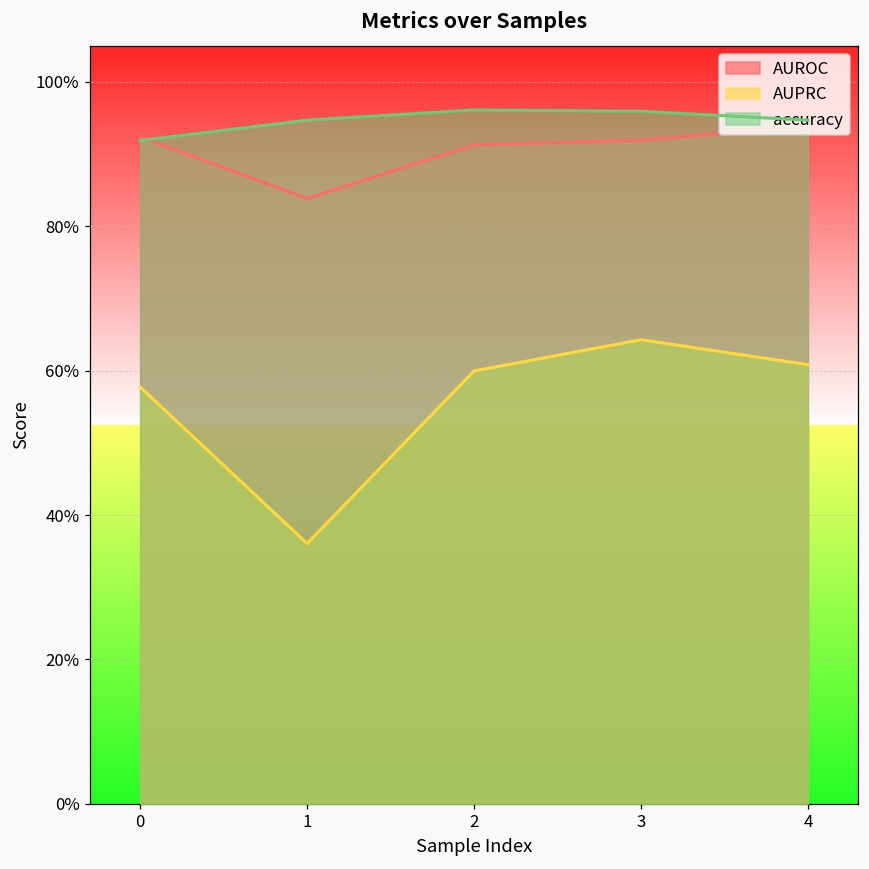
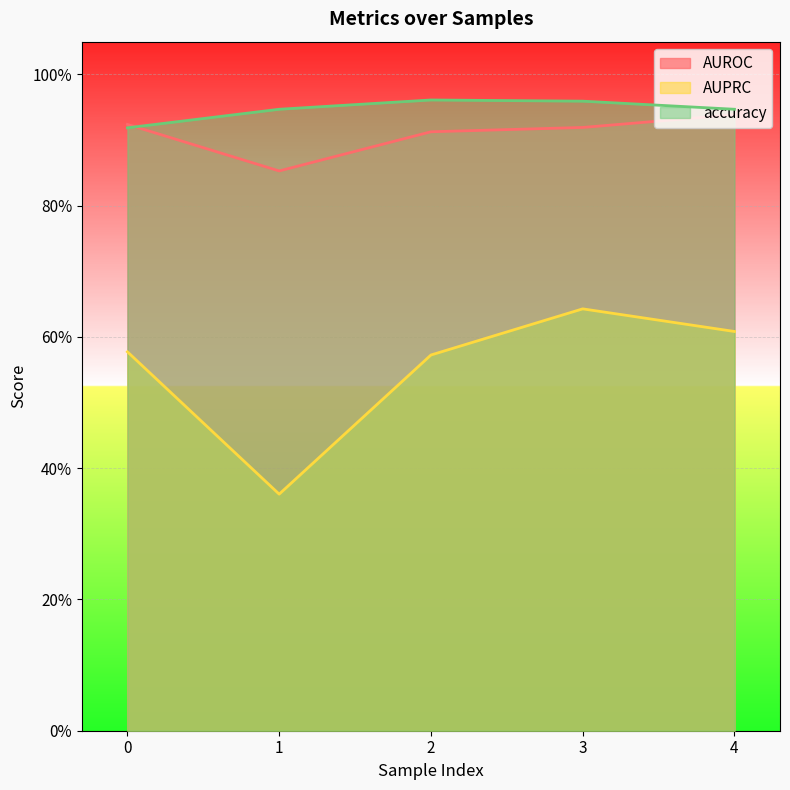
AUROC, 1: 84% -> 85%
AUPRC, 2: 60% -> 57%
